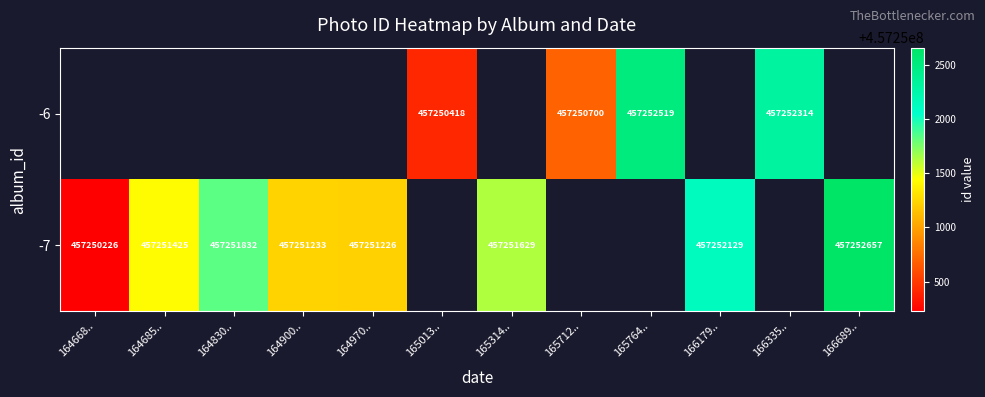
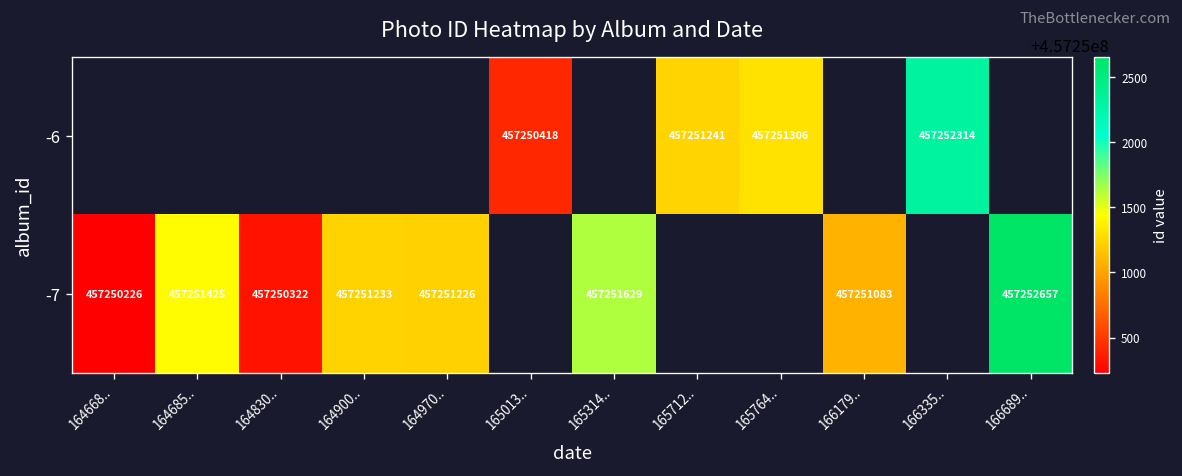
-6, 165712..: 457250700 -> 457251241
-6, 165764..: 457252519 -> 457251306
-7, 164830..: 457251832 -> 457250322
-7, 166179..: 457252129 -> 457251083
